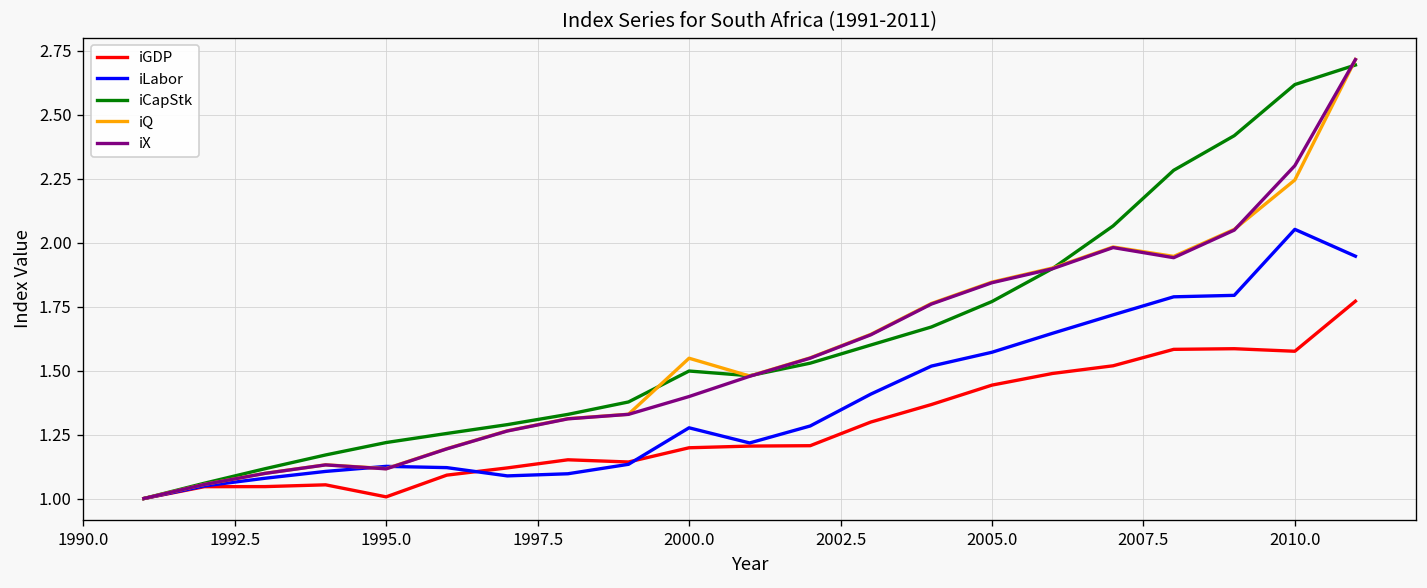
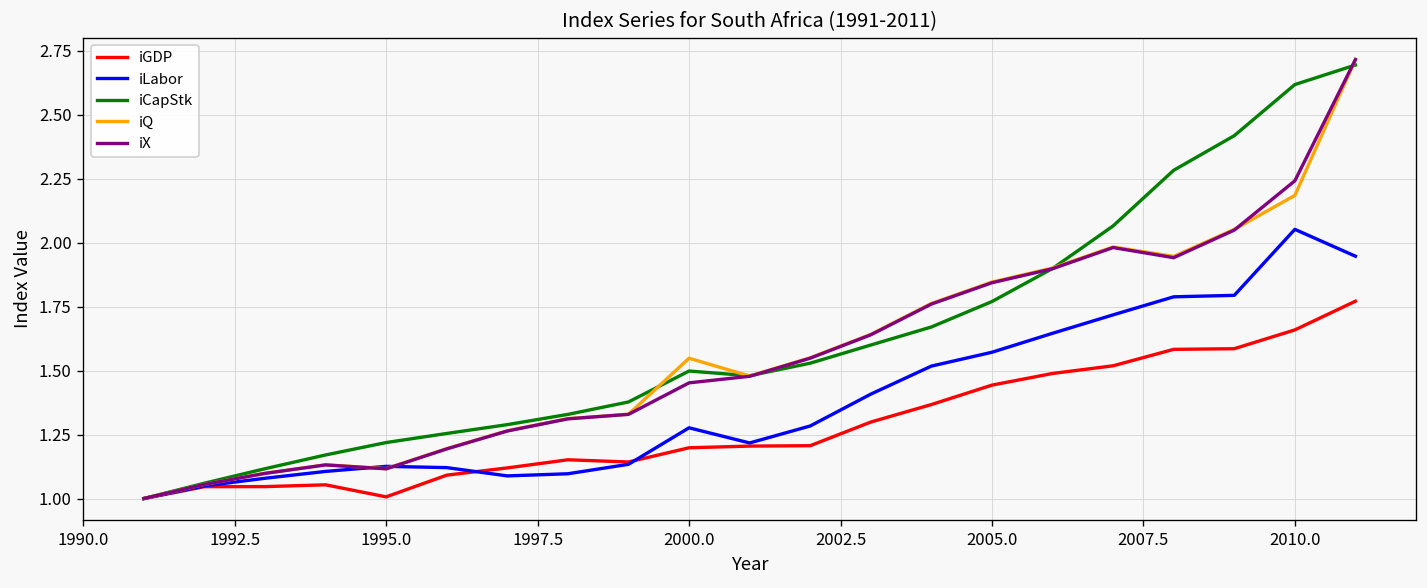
iX, 2000.0: 1.40 -> 1.45
iGDP, 2010.0: 1.58 -> 1.66
iQ, 2010.0: 2.25 -> 2.18
iX, 2010.0: 2.30 -> 2.24
